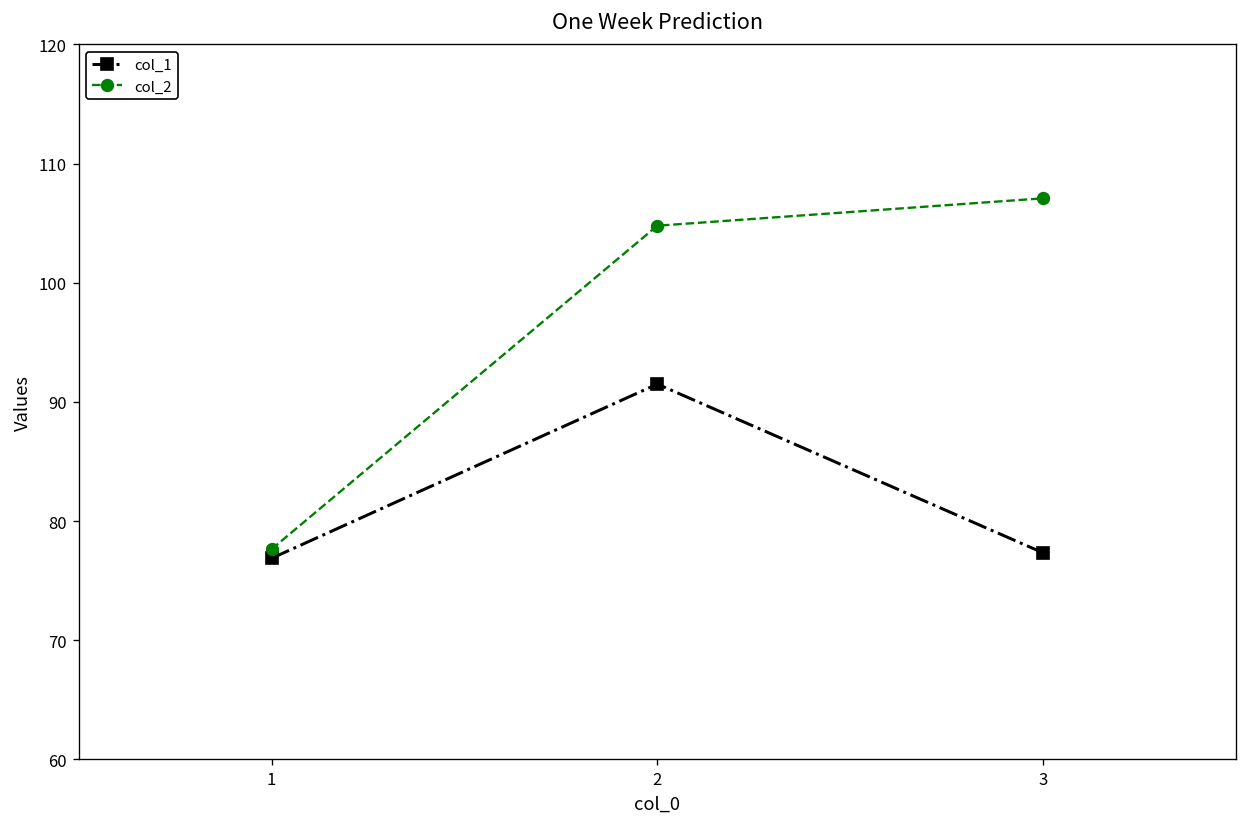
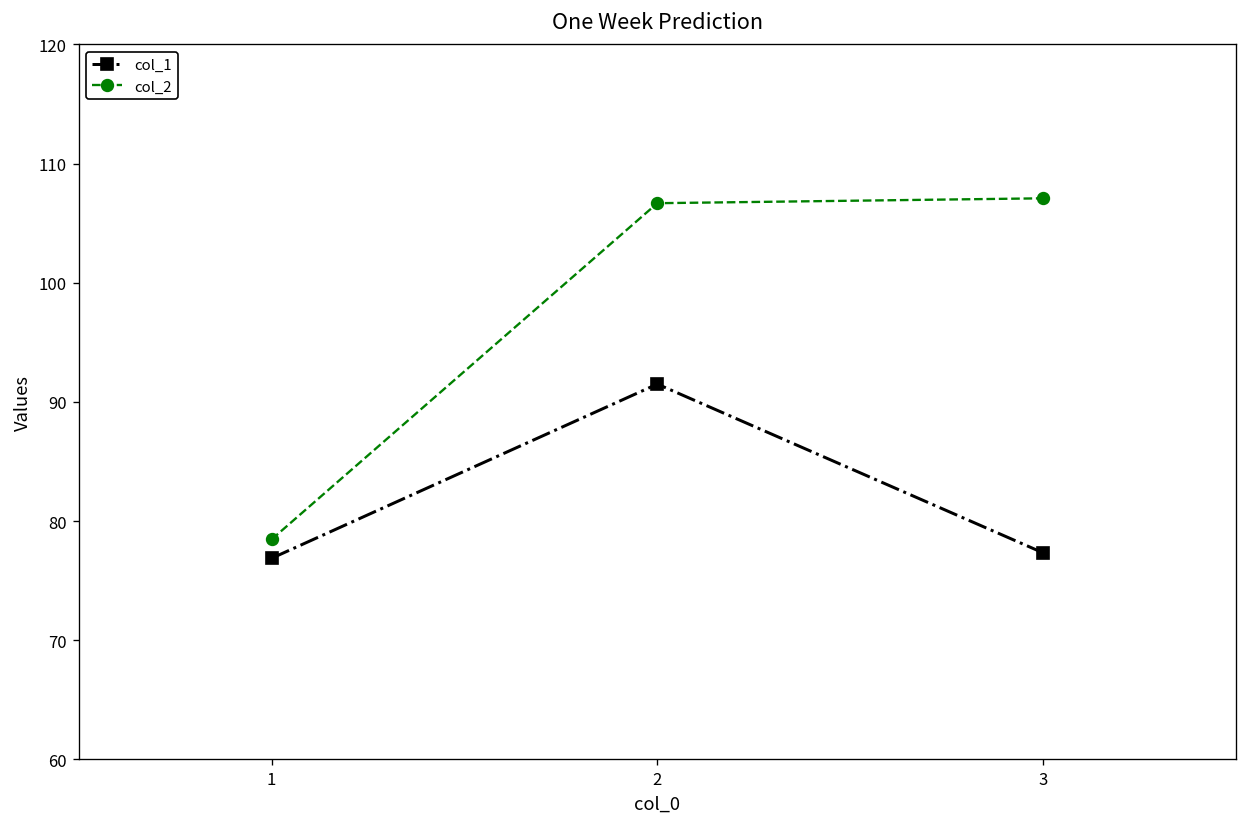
col_2, 1: 77.6 -> 78.5
col_2, 2: 105 -> 107
